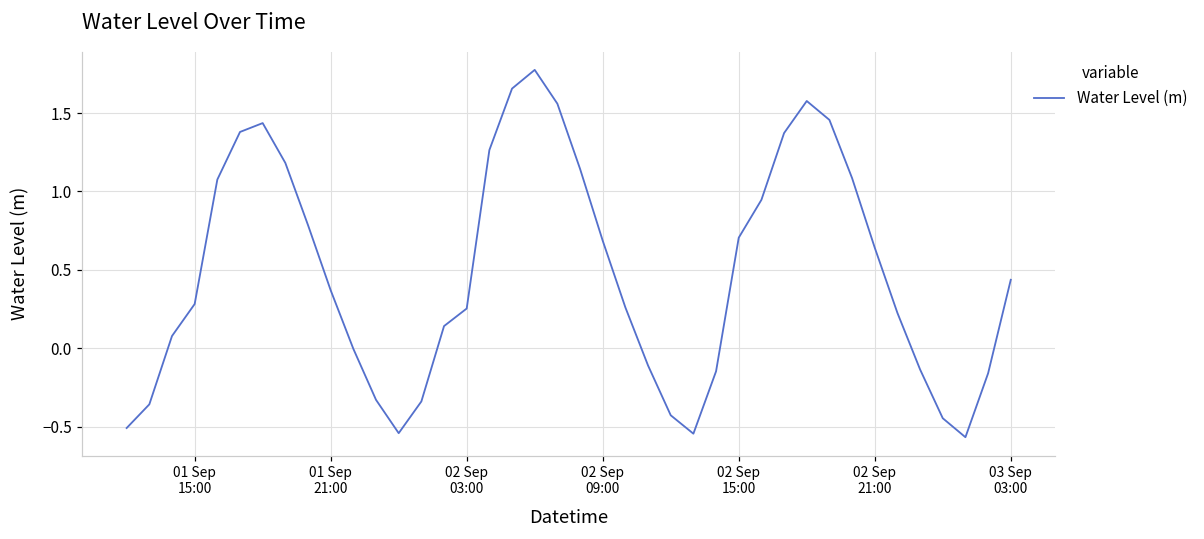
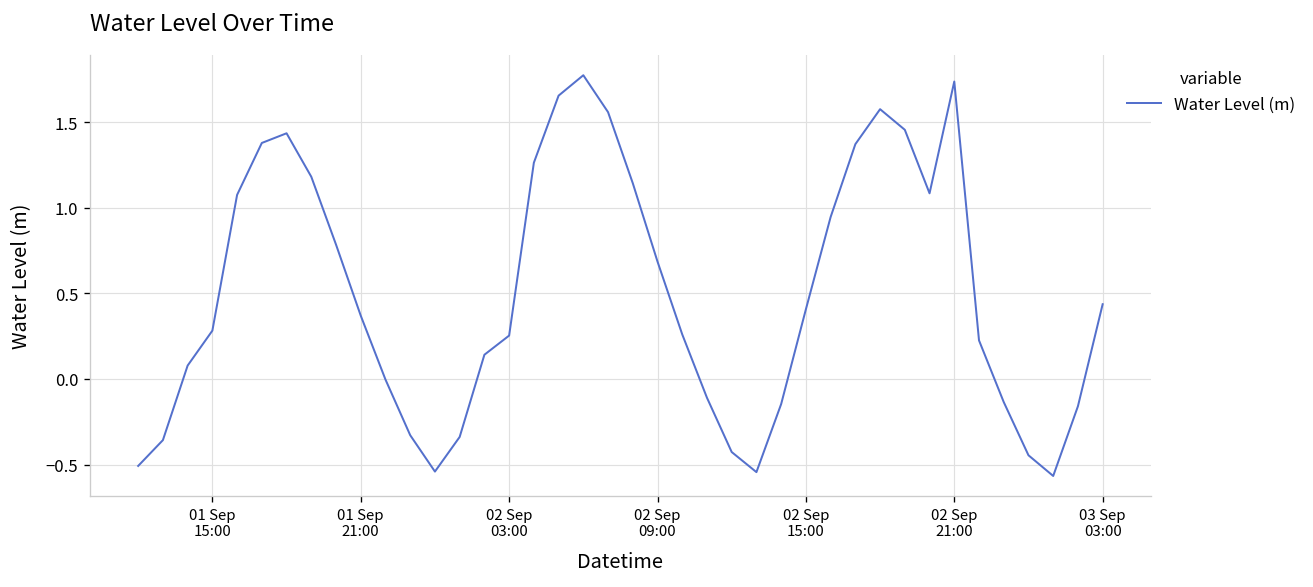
02 Sep 15:00: 0.71 -> 0.41
02 Sep 21:00: 0.64 -> 1.74
